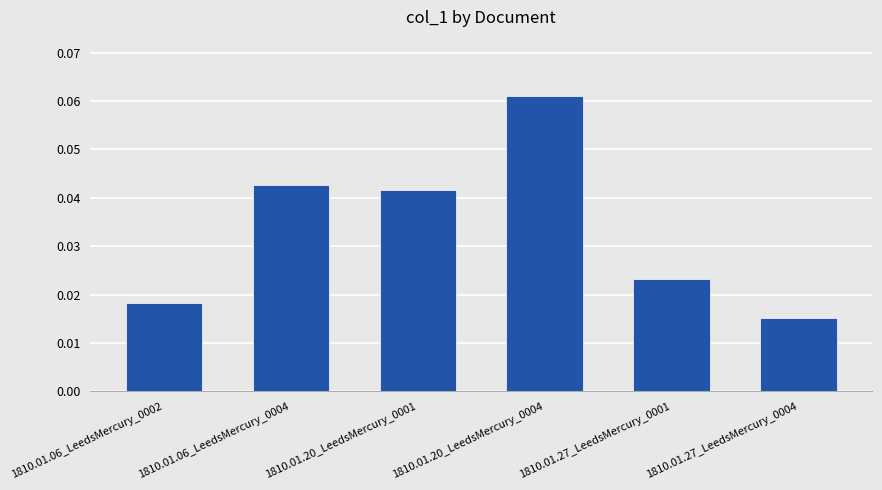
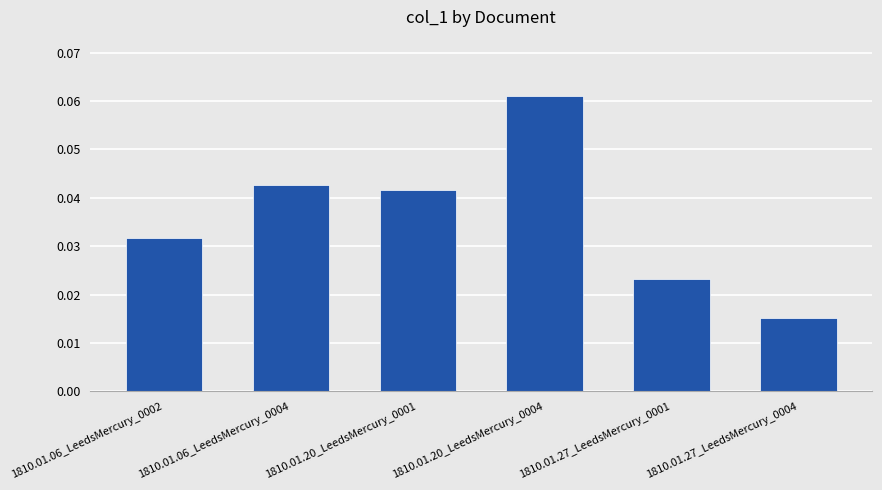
1810.01.06_LeedsMercury_0002: 0.018 -> 0.032
